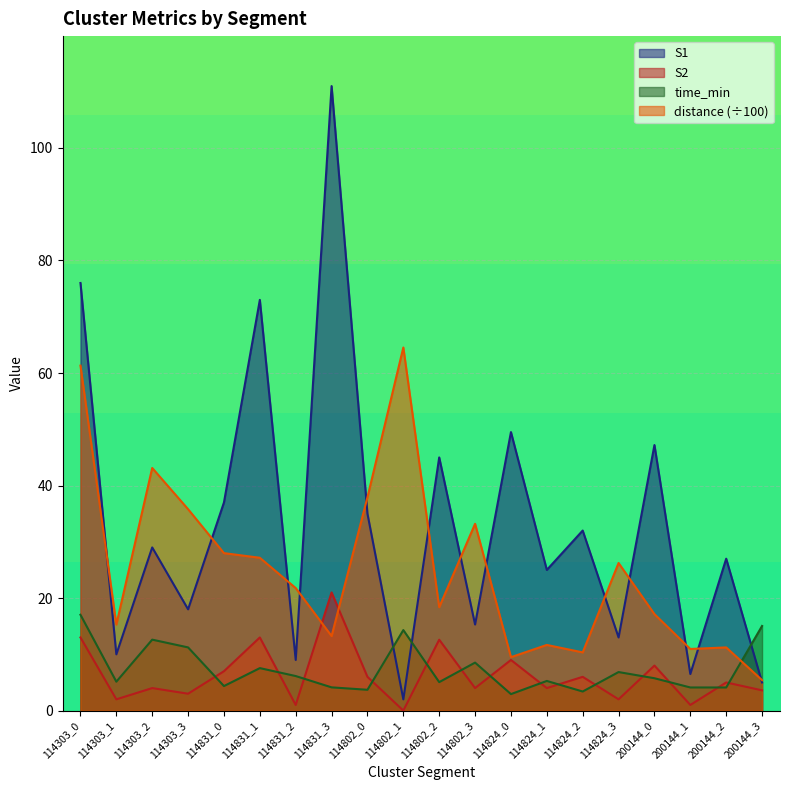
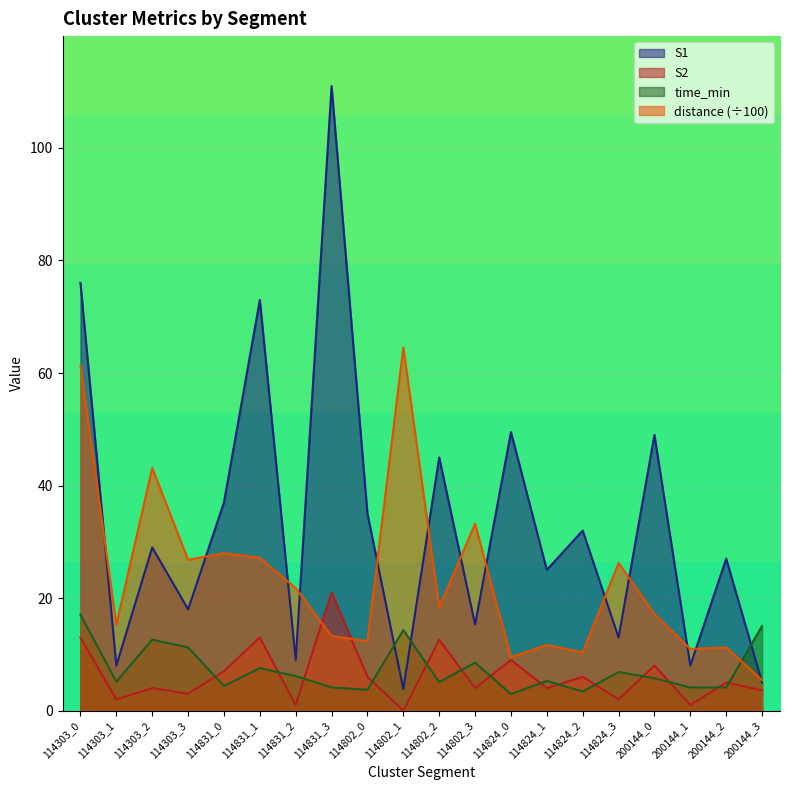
S1, 114303_1: 10 -> 8
distance (÷100), 114303_3: 36 -> 27
distance (÷100), 114802_0: 38 -> 12
S1, 114802_1: 2 -> 4
S1, 200144_0: 47 -> 49
S1, 200144_1: 7 -> 8
